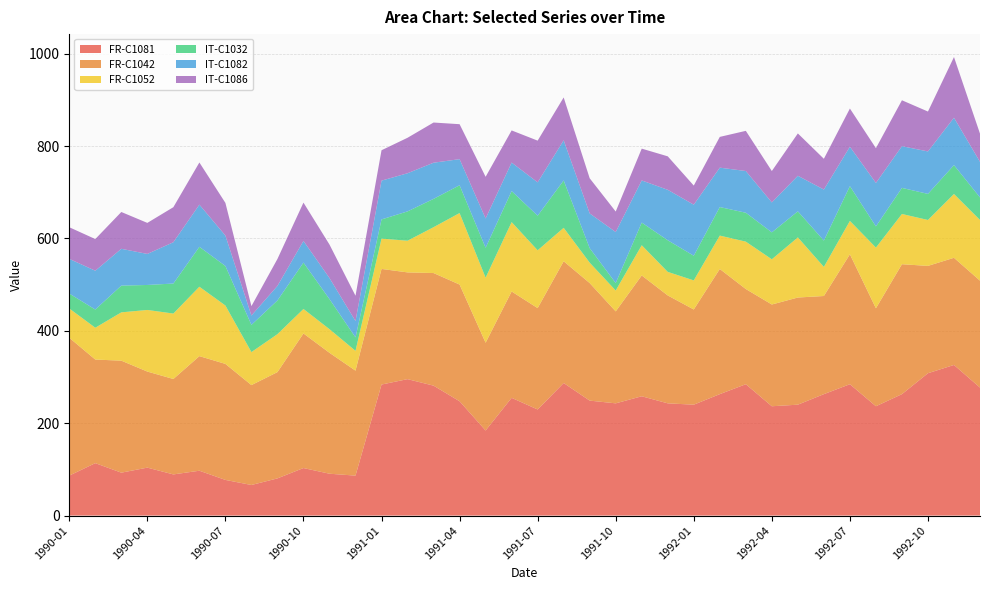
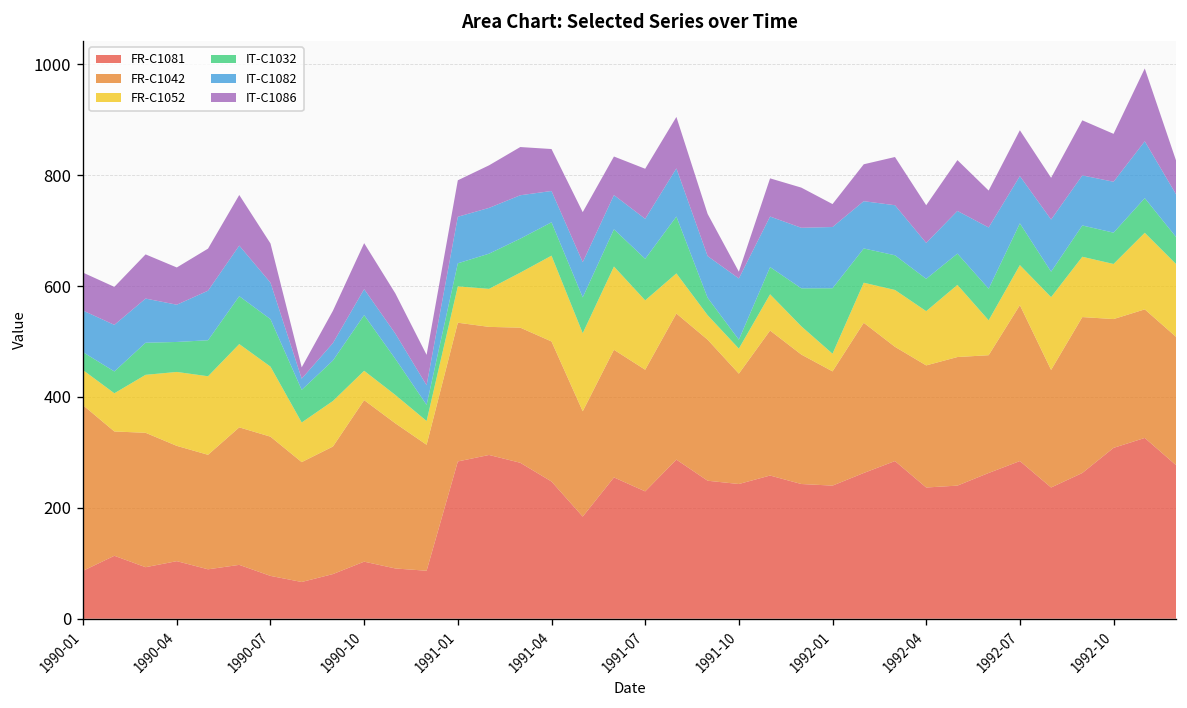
IT-C1086, 1991-10: 40 -> 10
FR-C1052, 1992-01: 60 -> 30
IT-C1032, 1992-01: 50 -> 120
